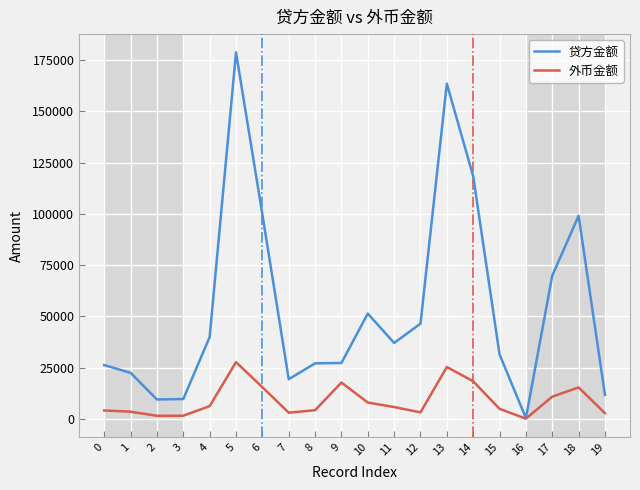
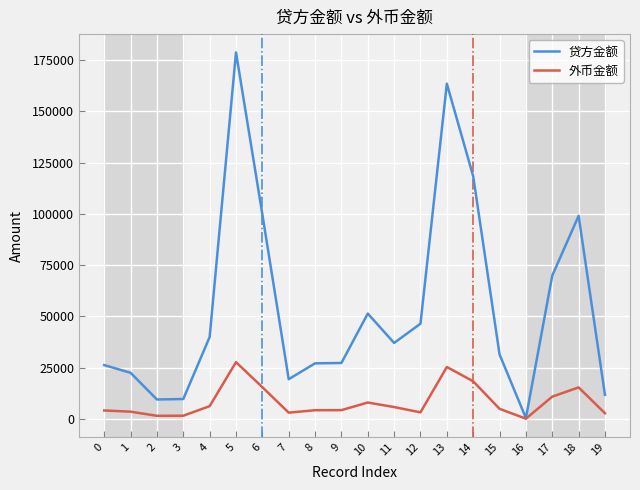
外币金额, 9: 18000 -> 4000
